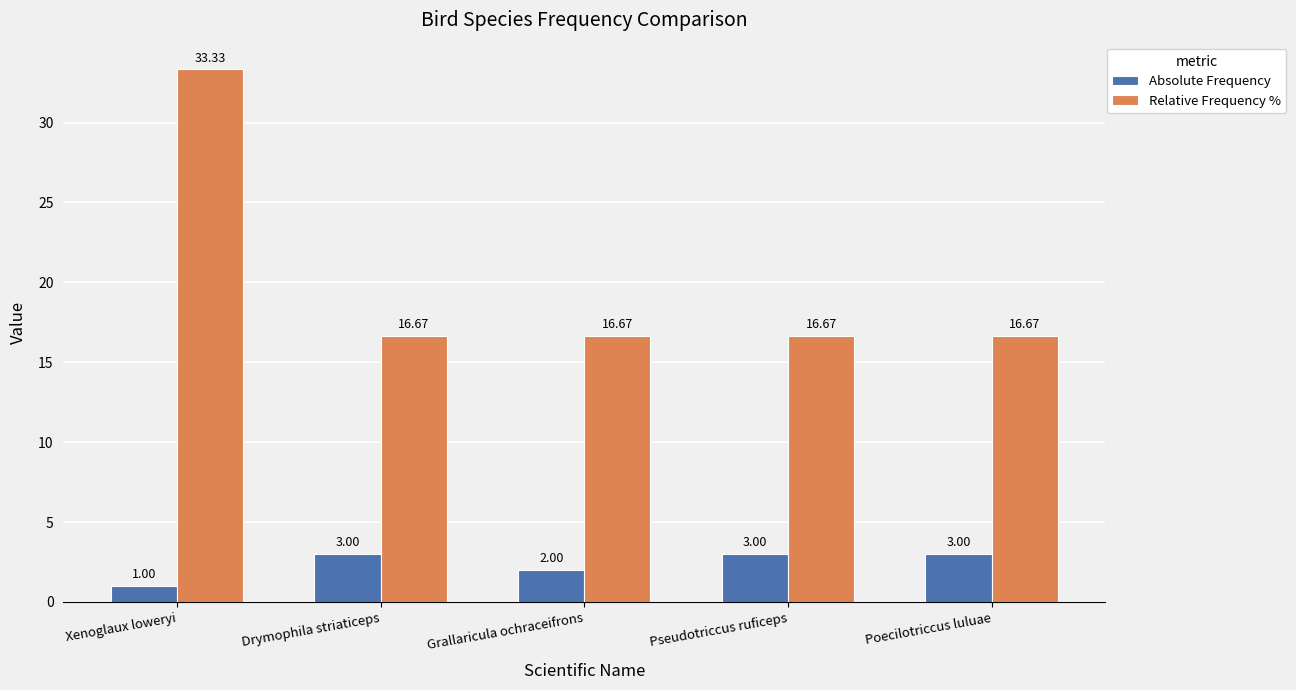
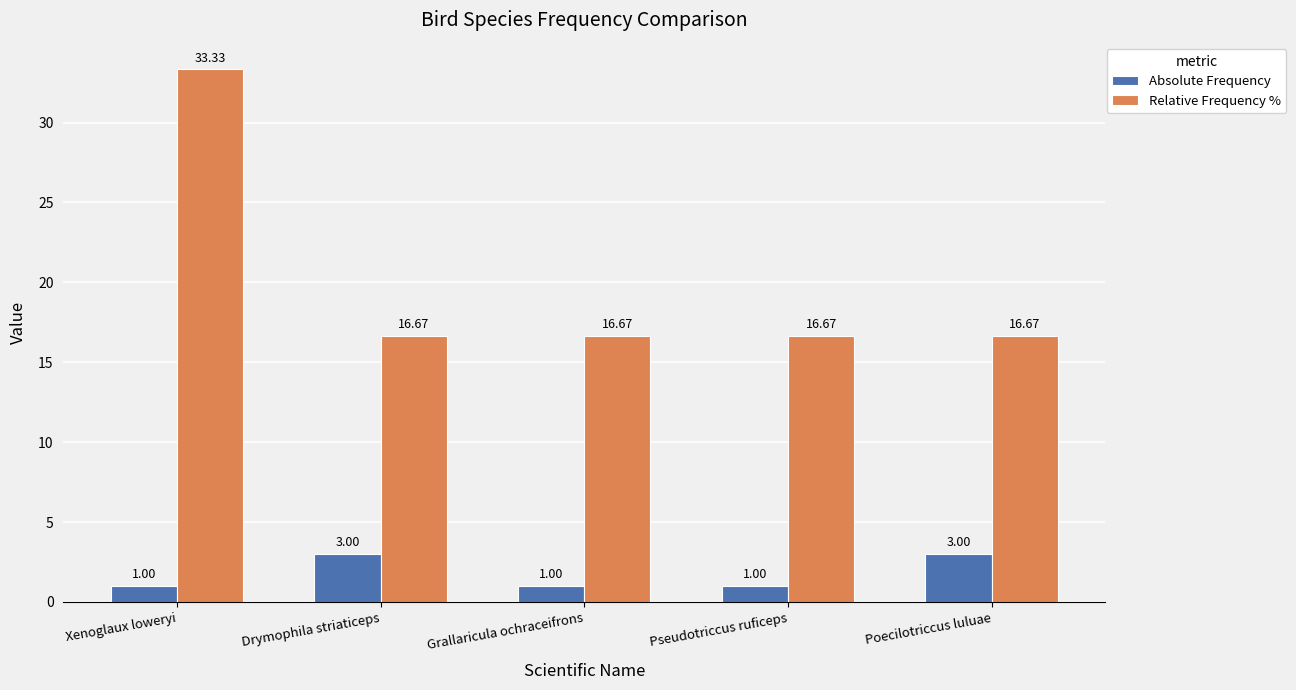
Absolute Frequency, Grallaricula ochraceifrons: 2.00 -> 1.00
Absolute Frequency, Pseudotriccus ruficeps: 3.00 -> 1.00
